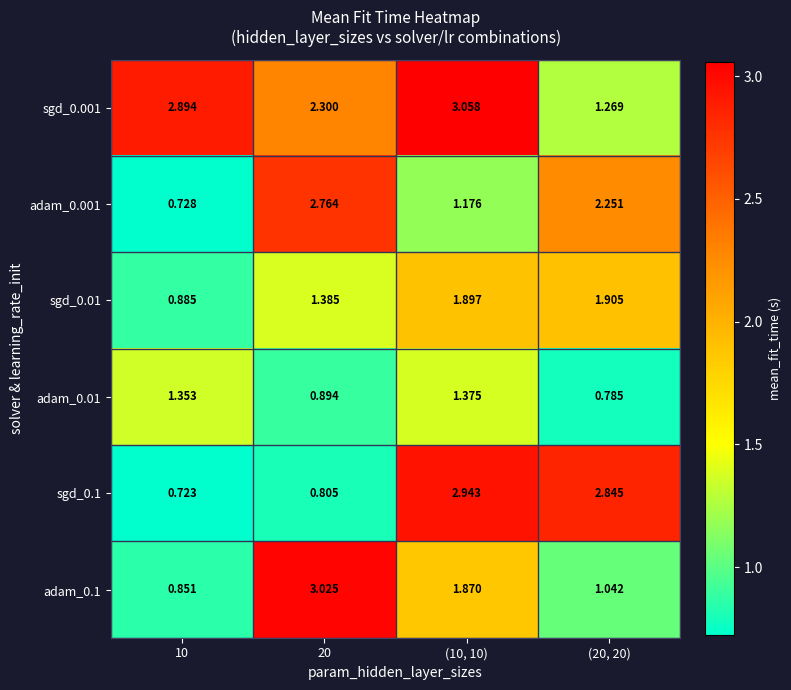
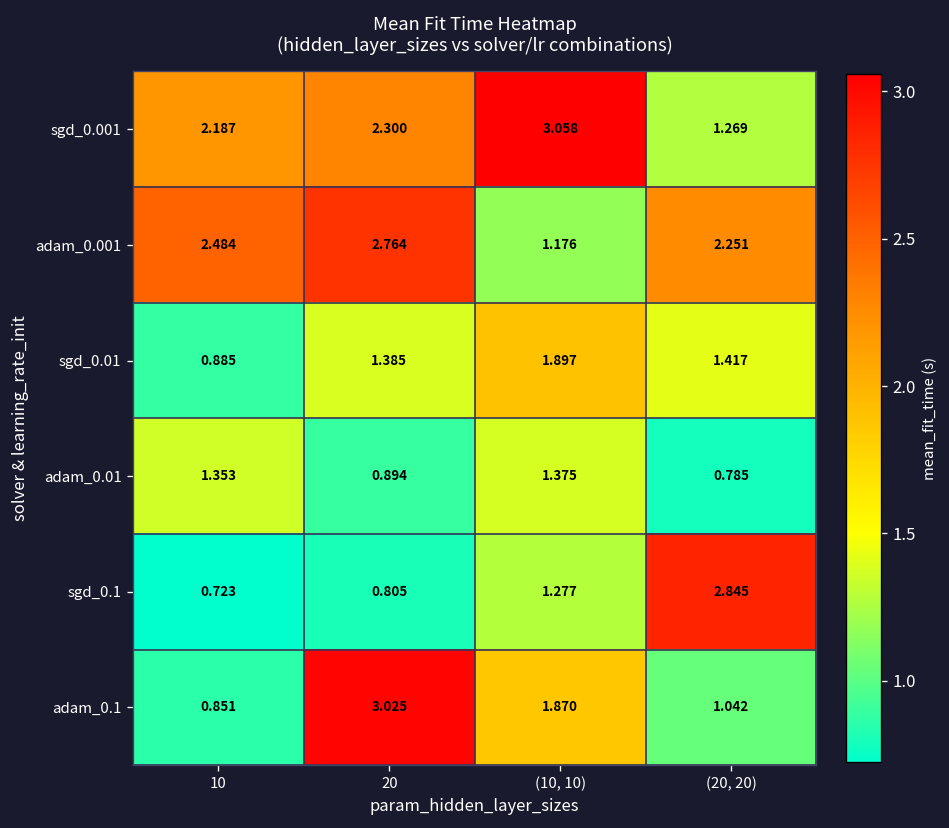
sgd_0.001, 10: 2.894 -> 2.187
adam_0.001, 10: 0.728 -> 2.484
sgd_0.01, (20, 20): 1.905 -> 1.417
sgd_0.1, (10, 10): 2.943 -> 1.277
